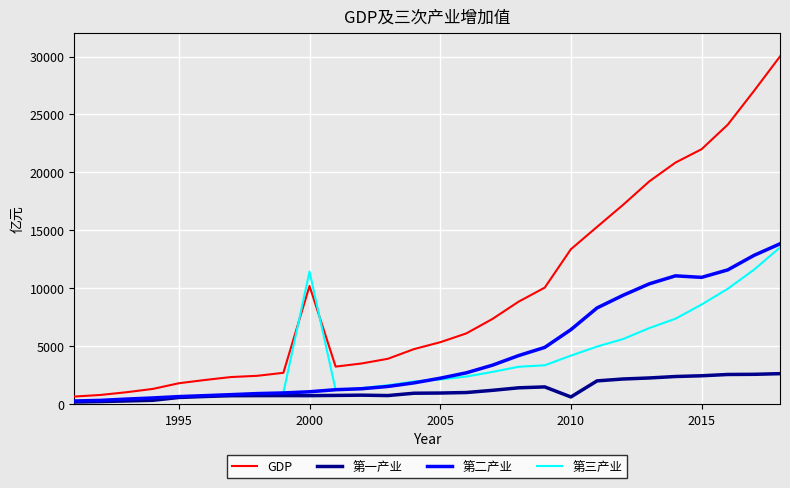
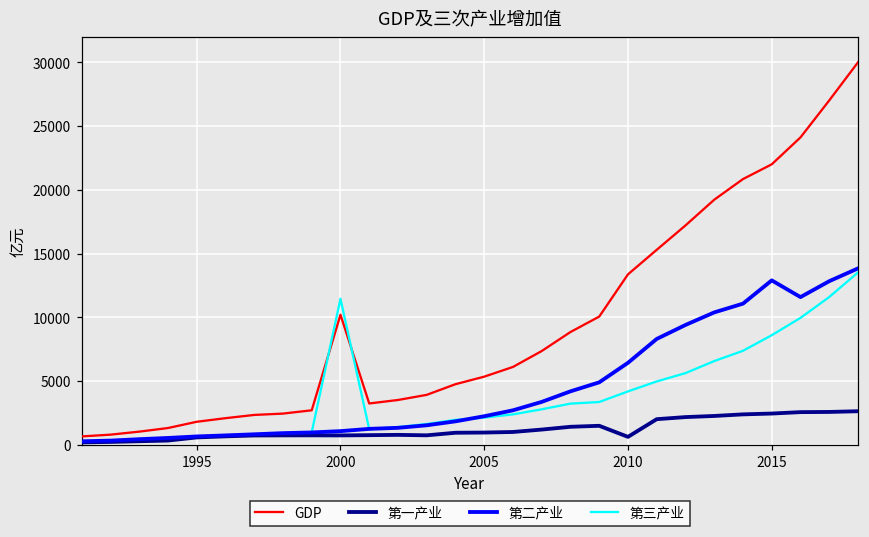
第二产业, 2015: 10900 -> 12900
